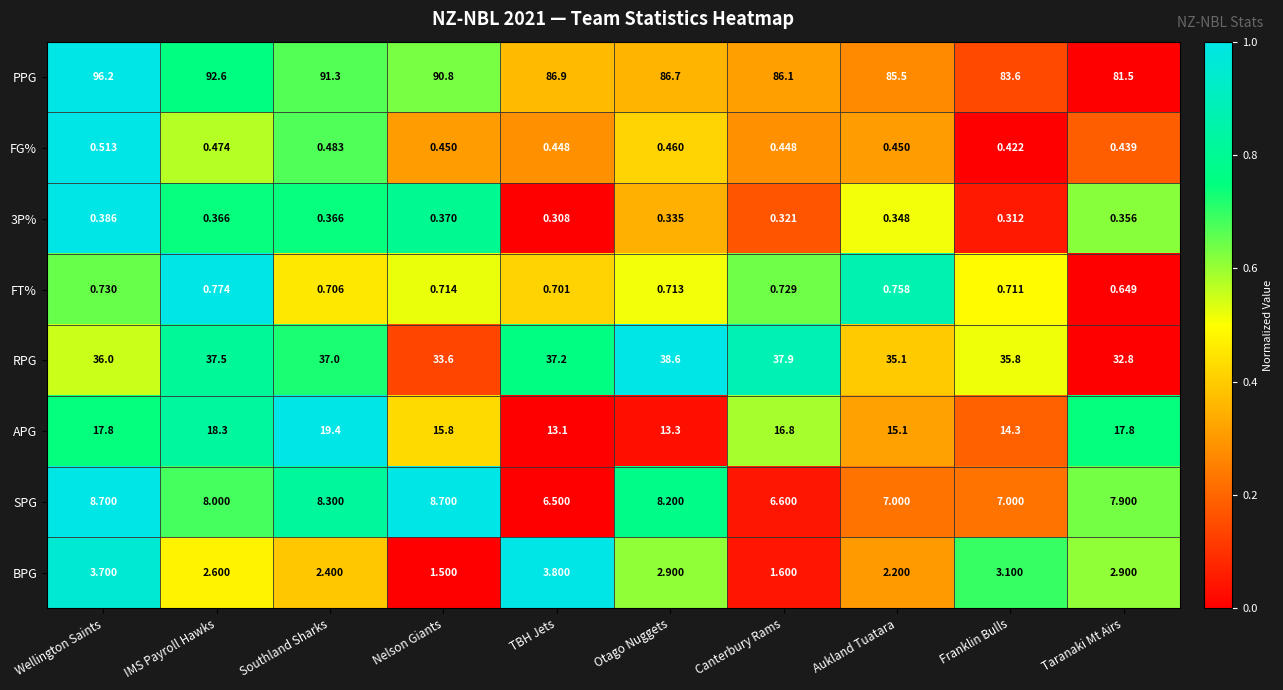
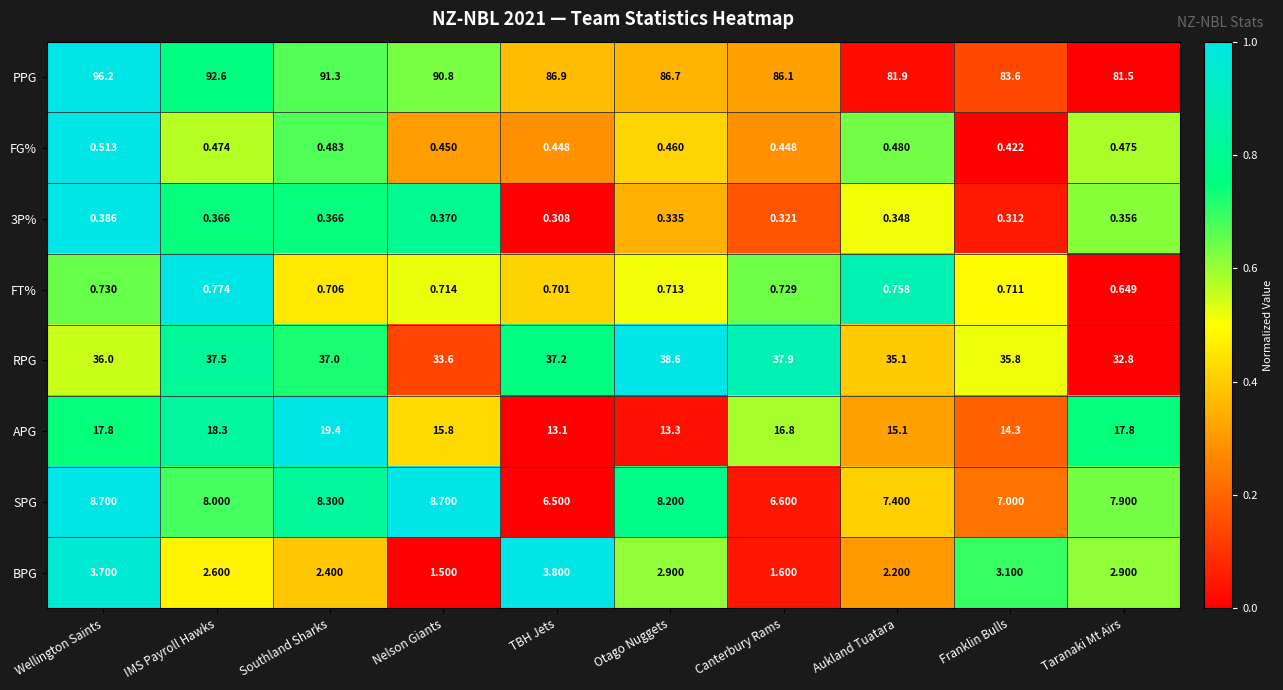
PPG, Aukland Tuatara: 85.5 -> 81.9
FG%, Aukland Tuatara: 0.450 -> 0.480
FG%, Taranaki Mt Airs: 0.439 -> 0.475
SPG, Aukland Tuatara: 7.000 -> 7.400
